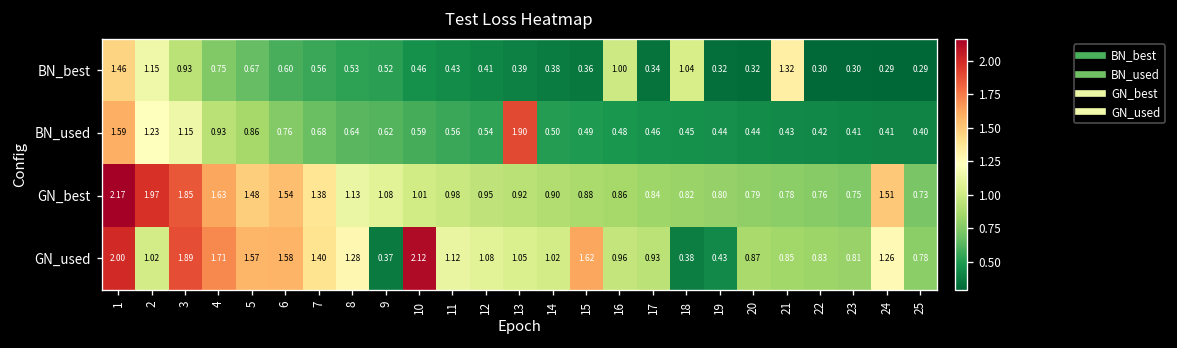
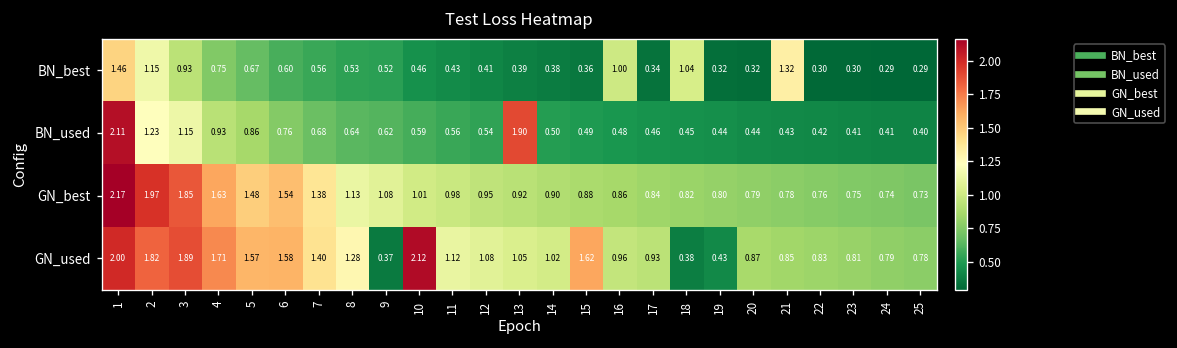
BN_used, 1: 1.59 -> 2.11
GN_best, 24: 1.51 -> 0.74
GN_used, 2: 1.02 -> 1.82
GN_used, 24: 1.26 -> 0.79
